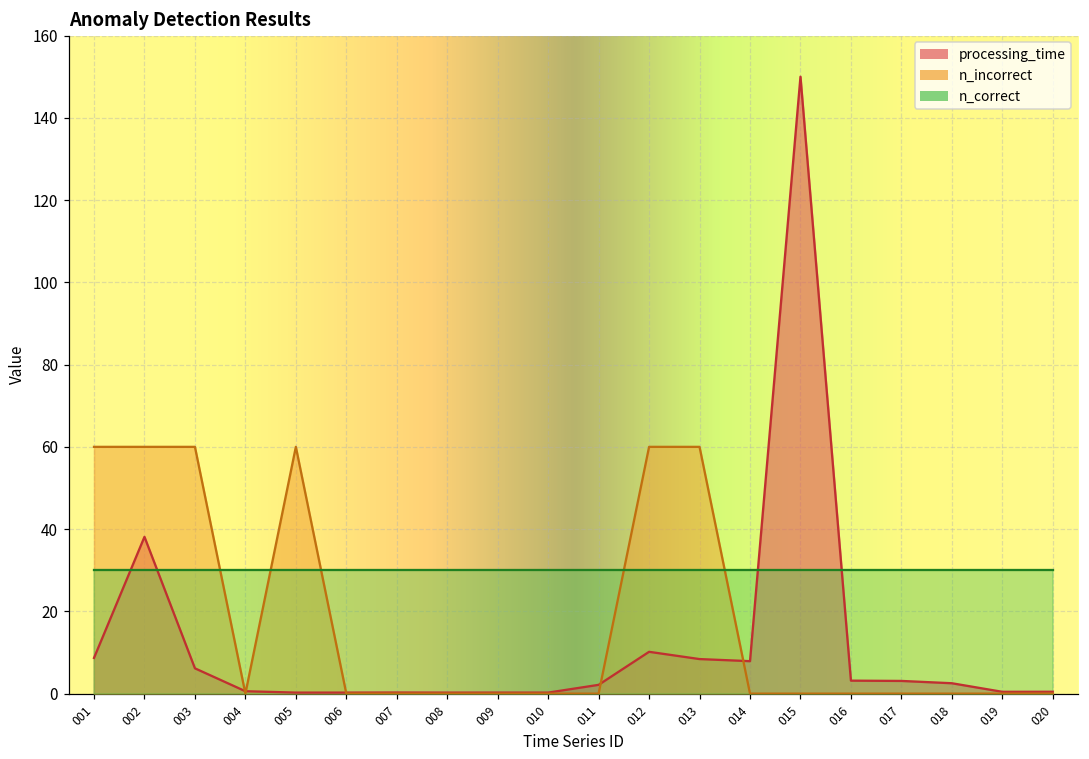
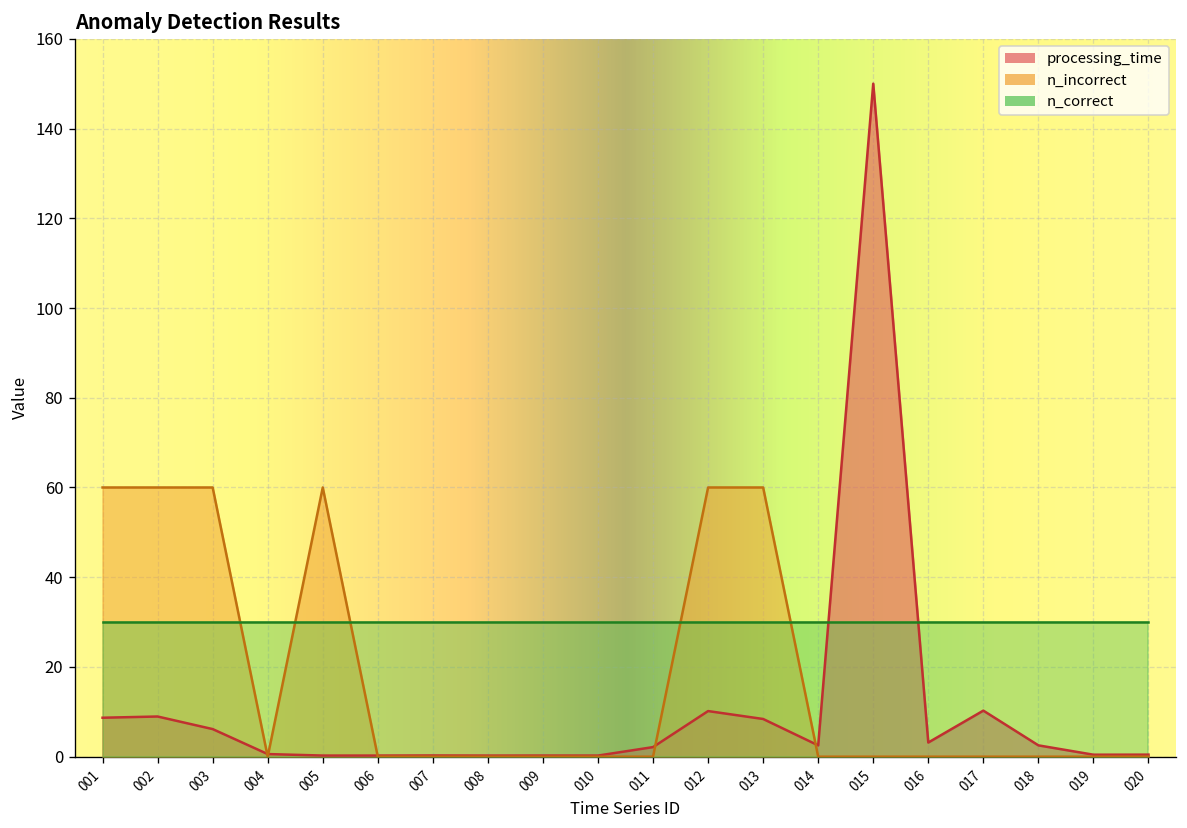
processing_time, 002: 38 -> 9
processing_time, 014: 8 -> 3
processing_time, 017: 3 -> 10
